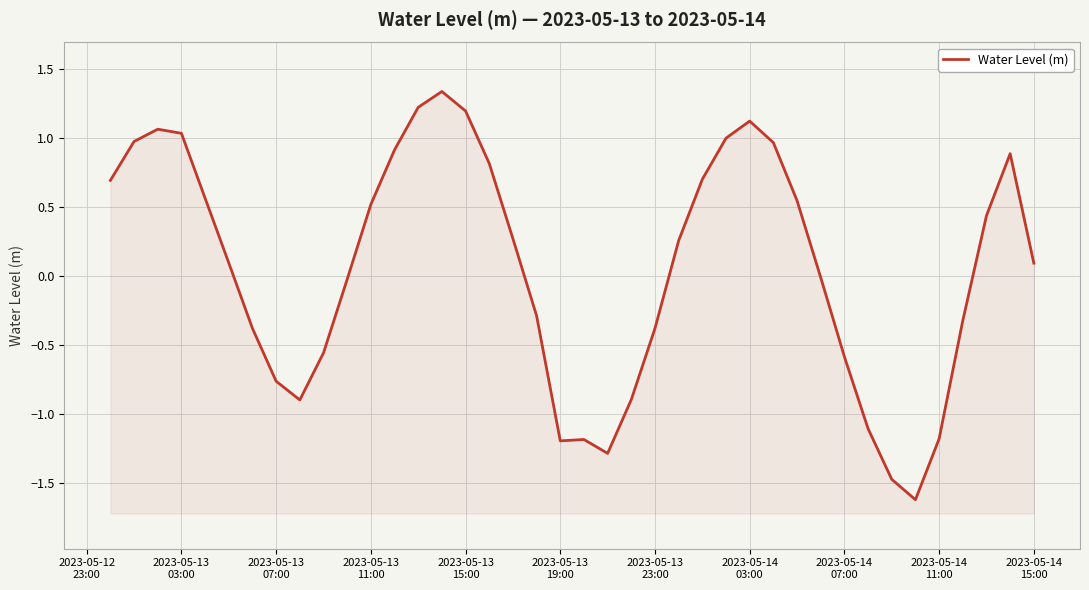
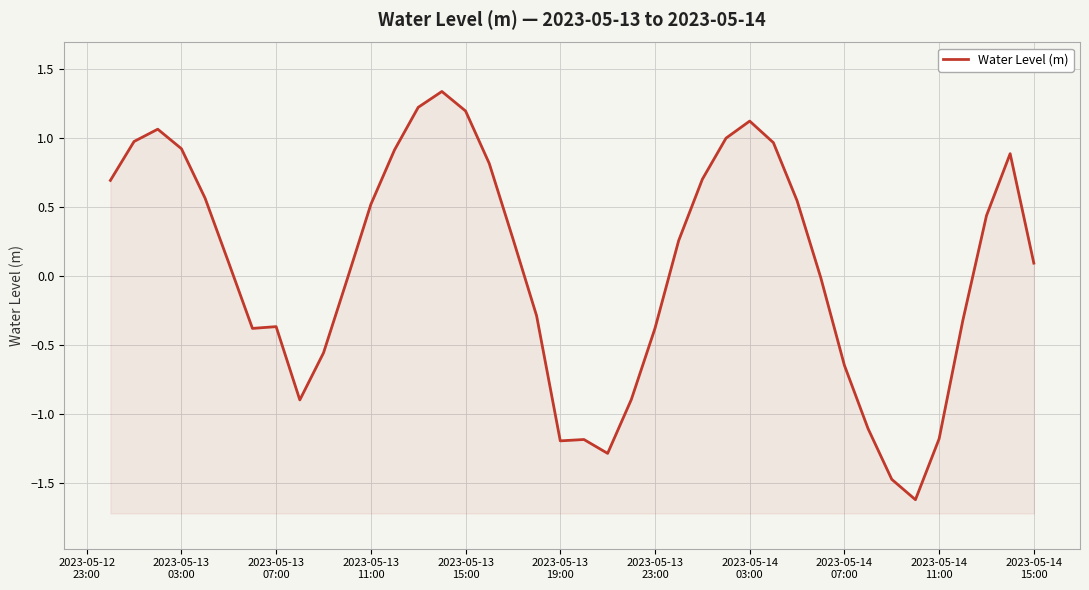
2023-05-13 03:00: 1.03 -> 0.92
2023-05-13 07:00: -0.76 -> -0.37
2023-05-14 07:00: -0.58 -> -0.65
